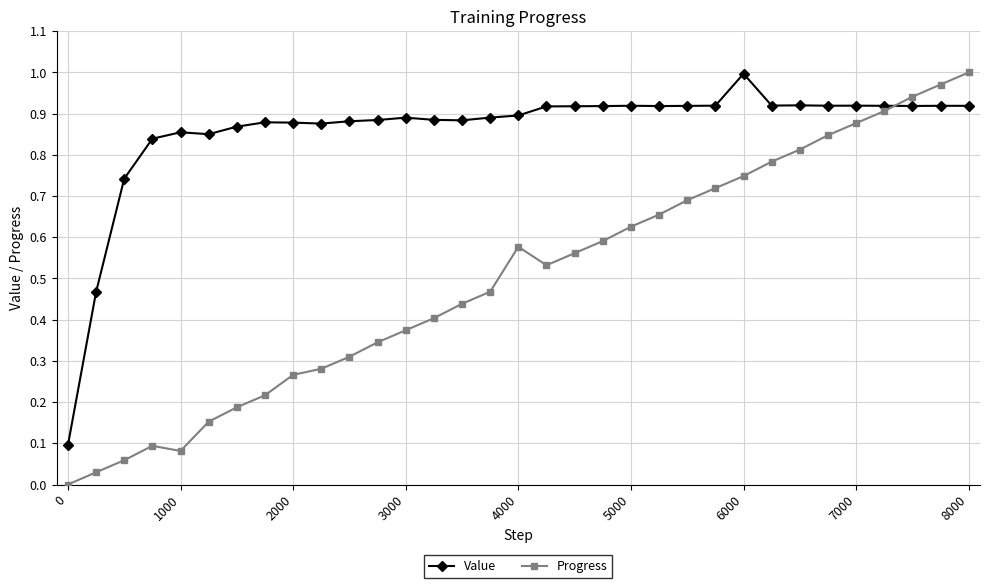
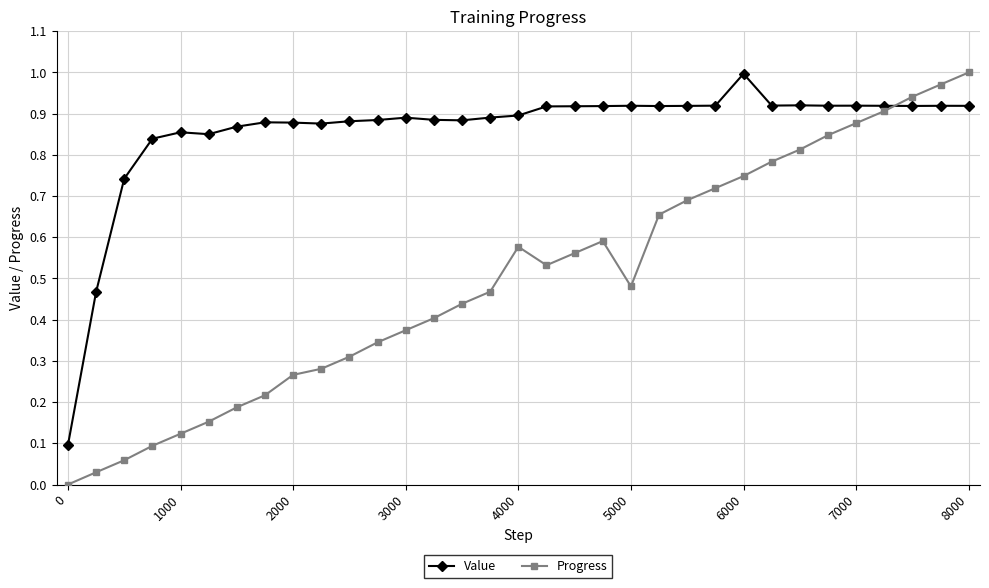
Progress, 1000: 0.08 -> 0.12
Progress, 5000: 0.63 -> 0.48
